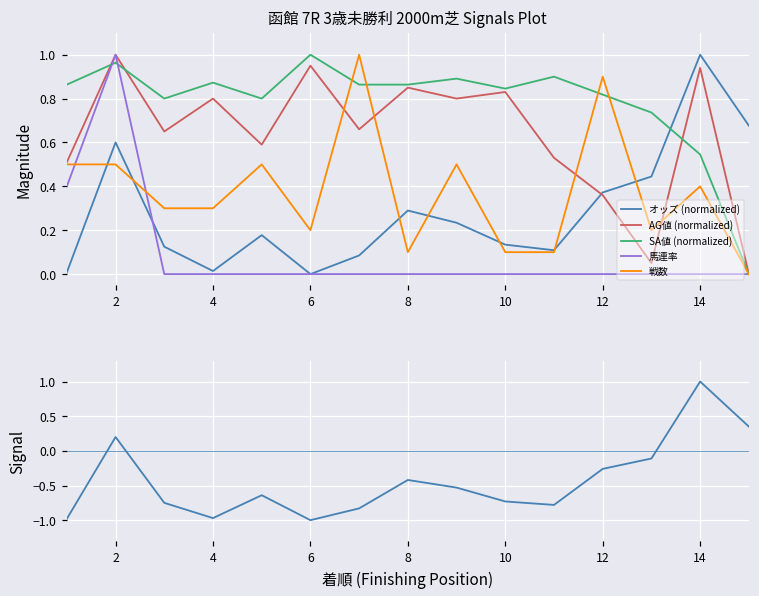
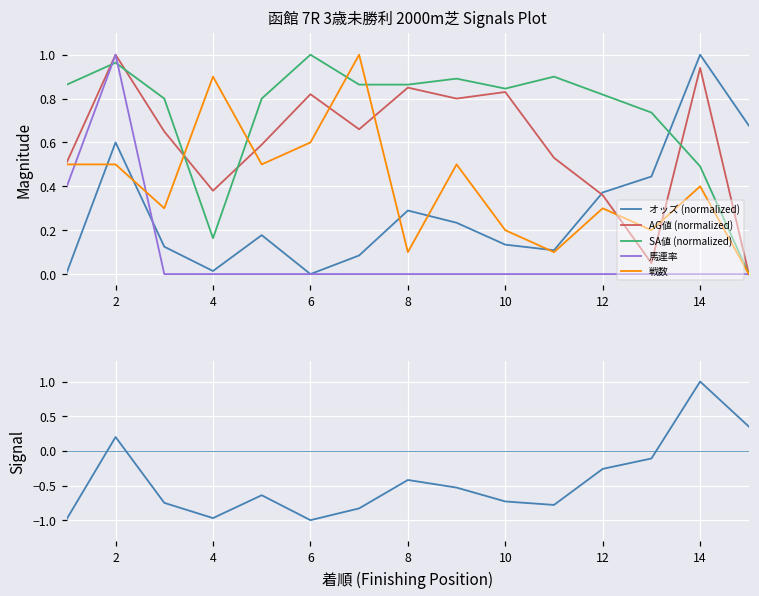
函館 7R 3歳未勝利 2000m芝 Signals Plot, AG値 (normalized), 4: 0.80 -> 0.38
函館 7R 3歳未勝利 2000m芝 Signals Plot, SA値 (normalized), 4: 0.87 -> 0.16
函館 7R 3歳未勝利 2000m芝 Signals Plot, 戦数, 4: 0.30 -> 0.90
函館 7R 3歳未勝利 2000m芝 Signals Plot, AG値 (normalized), 6: 0.95 -> 0.82
函館 7R 3歳未勝利 2000m芝 Signals Plot, 戦数, 6: 0.20 -> 0.60
函館 7R 3歳未勝利 2000m芝 Signals Plot, 戦数, 10: 0.10 -> 0.20
函館 7R 3歳未勝利 2000m芝 Signals Plot, 戦数, 12: 0.90 -> 0.30
函館 7R 3歳未勝利 2000m芝 Signals Plot, SA値 (normalized), 14: 0.55 -> 0.49
